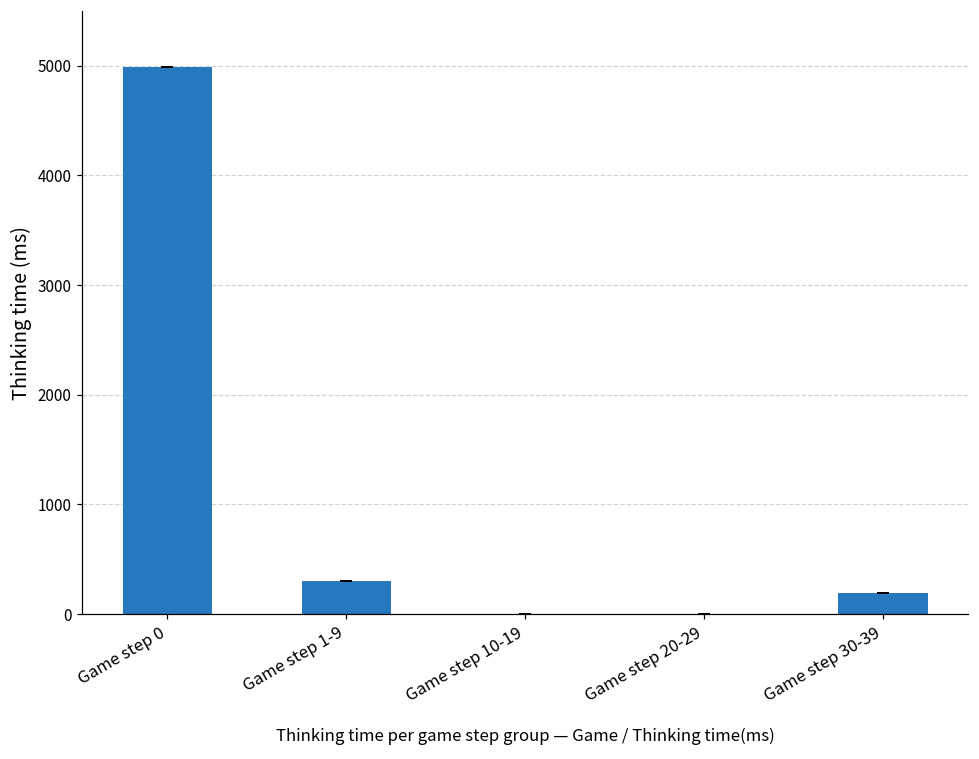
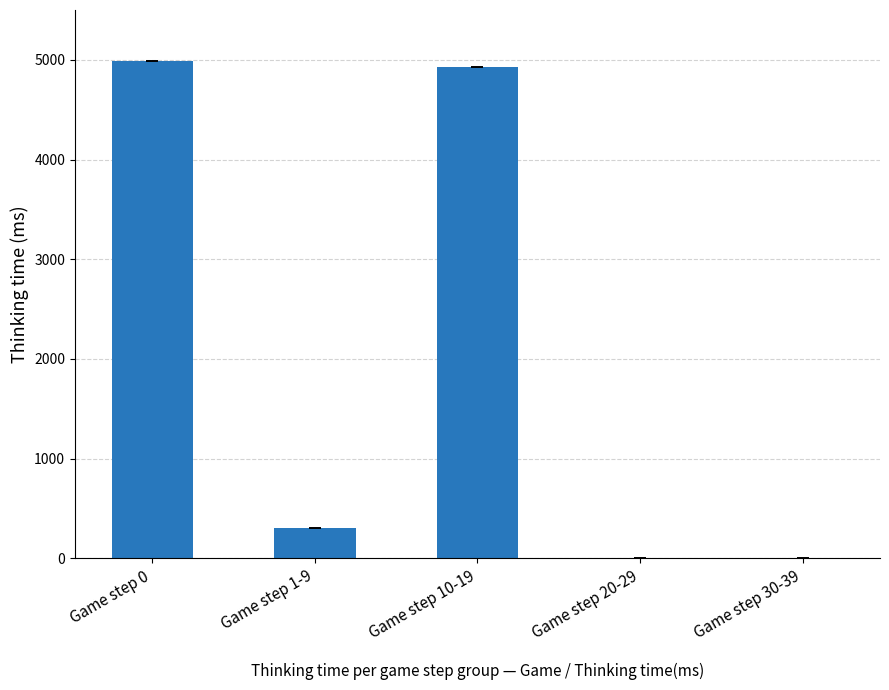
Game step 10-19: 0 -> 4900
Game step 30-39: 200 -> 0
